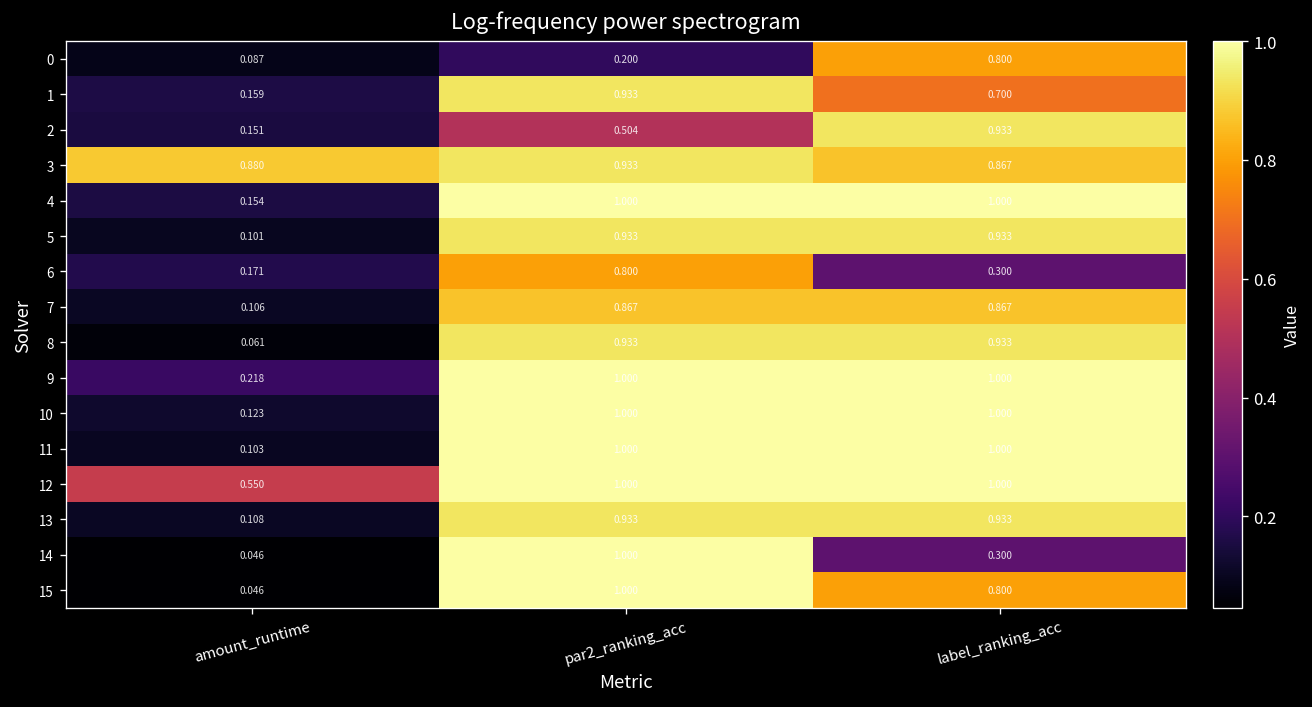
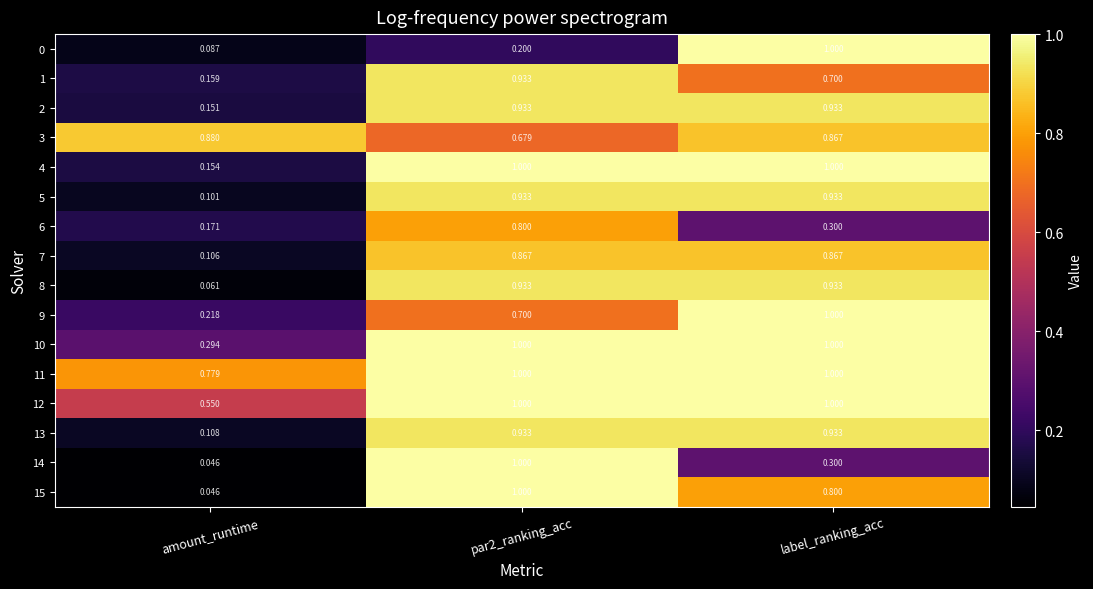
0, label_ranking_acc: 0.800 -> 1.000
2, par2_ranking_acc: 0.504 -> 0.933
3, par2_ranking_acc: 0.933 -> 0.679
9, par2_ranking_acc: 1.000 -> 0.700
10, amount_runtime: 0.123 -> 0.294
11, amount_runtime: 0.103 -> 0.779
